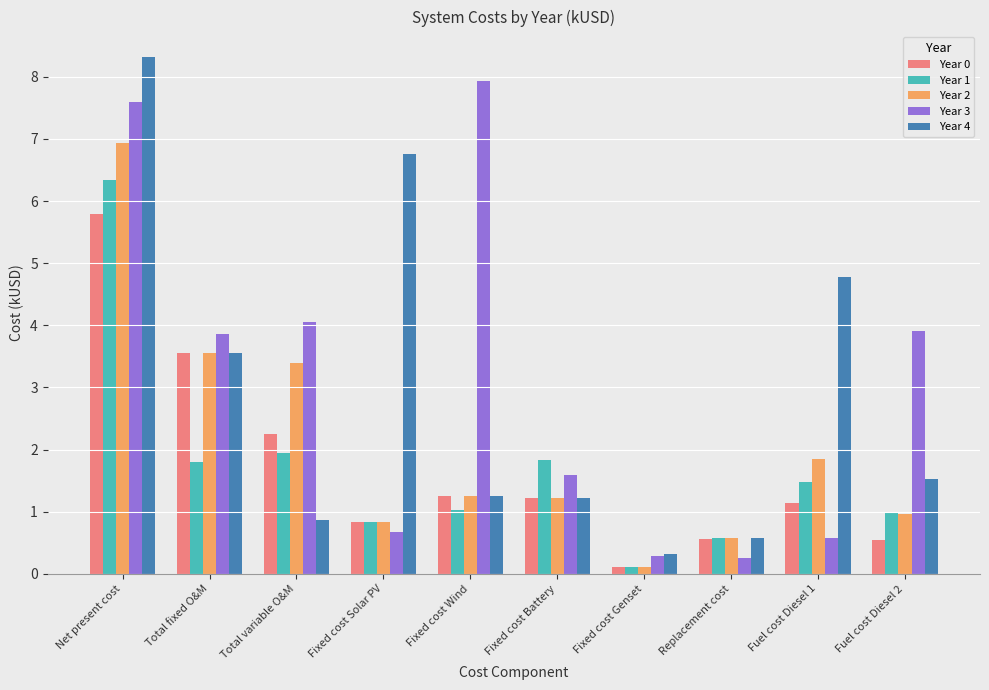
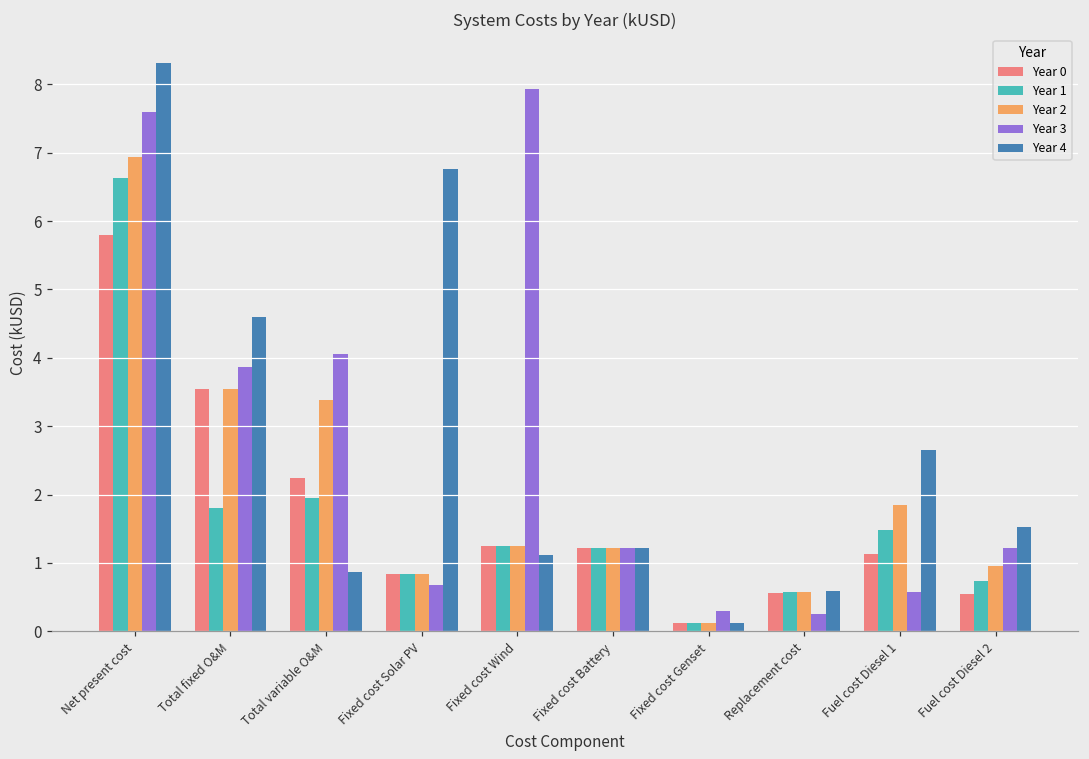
Year 1, Net present cost: 6.3 -> 6.6
Year 4, Total fixed O&M: 3.5 -> 4.6
Year 1, Fixed cost Wind: 1.0 -> 1.3
Year 4, Fixed cost Wind: 1.3 -> 1.1
Year 1, Fixed cost Battery: 1.8 -> 1.2
Year 3, Fixed cost Battery: 1.6 -> 1.2
Year 4, Fixed cost Genset: 0.3 -> 0.1
Year 4, Fuel cost Diesel 1: 4.8 -> 2.7
Year 1, Fuel cost Diesel 2: 1.0 -> 0.7
Year 3, Fuel cost Diesel 2: 3.9 -> 1.2
